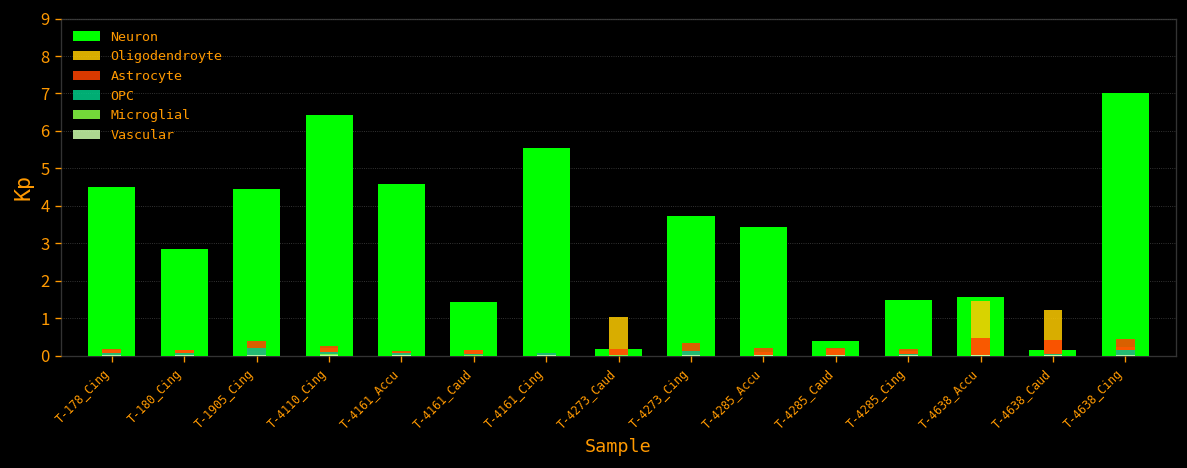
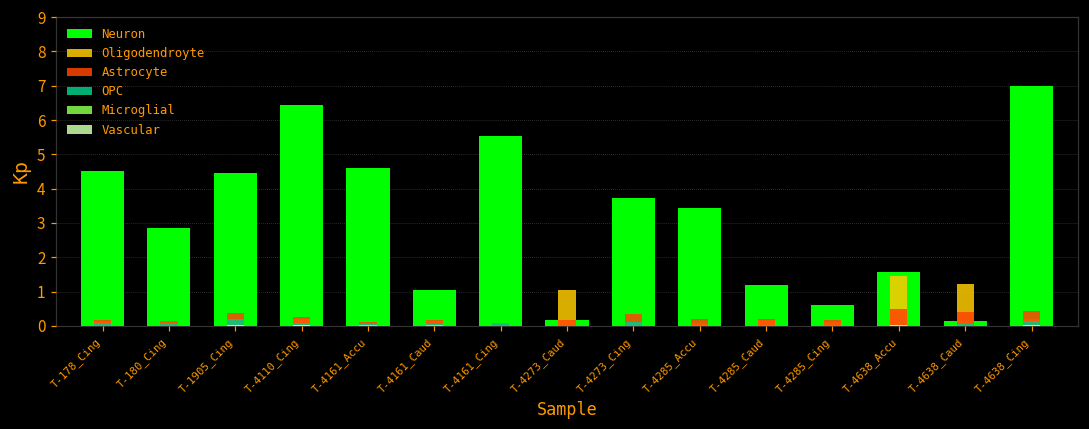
Neuron, T-4161_Caud: 1.4 -> 1.1
Neuron, T-4285_Caud: 0.4 -> 1.2
Neuron, T-4285_Cing: 1.5 -> 0.6
